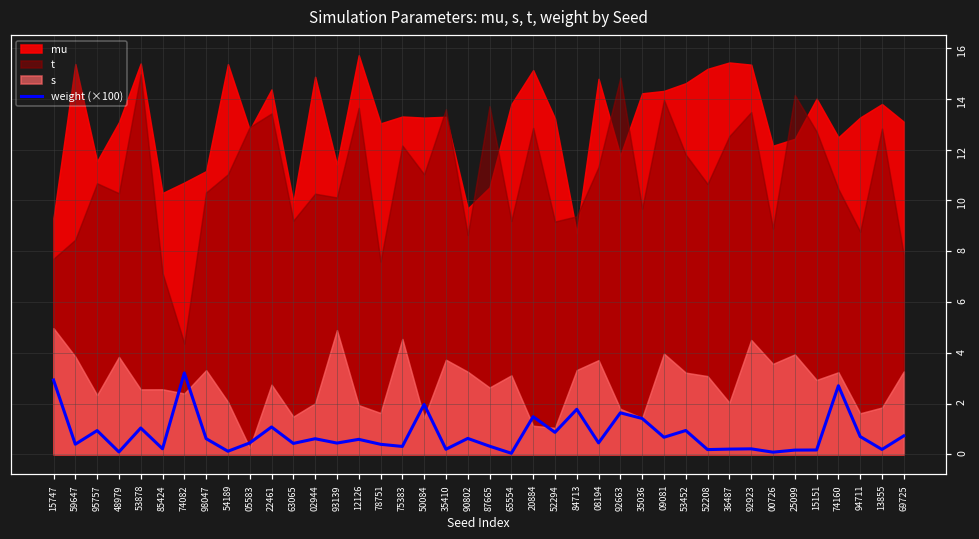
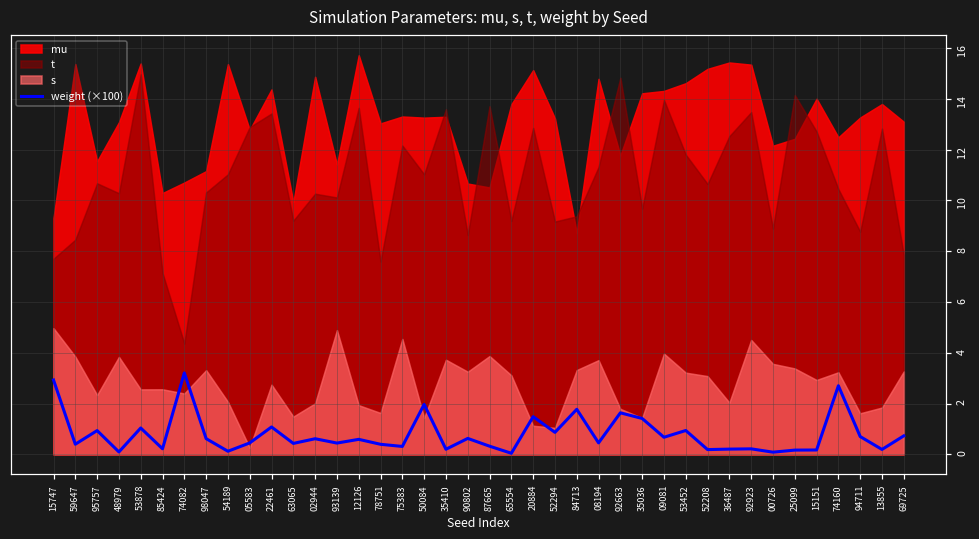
mu, 90802: 9.7 -> 10.7
s, 87665: 2.6 -> 3.9
s, 25099: 3.9 -> 3.4
